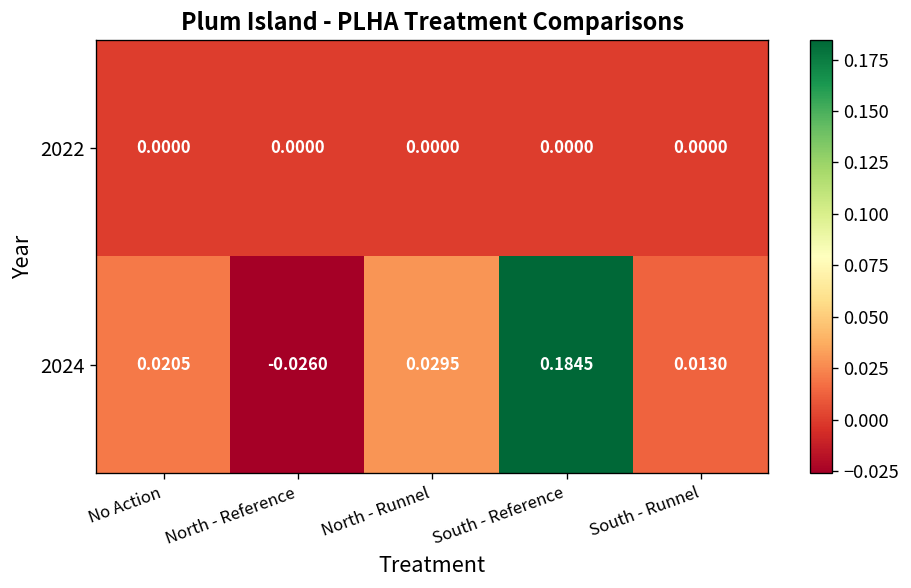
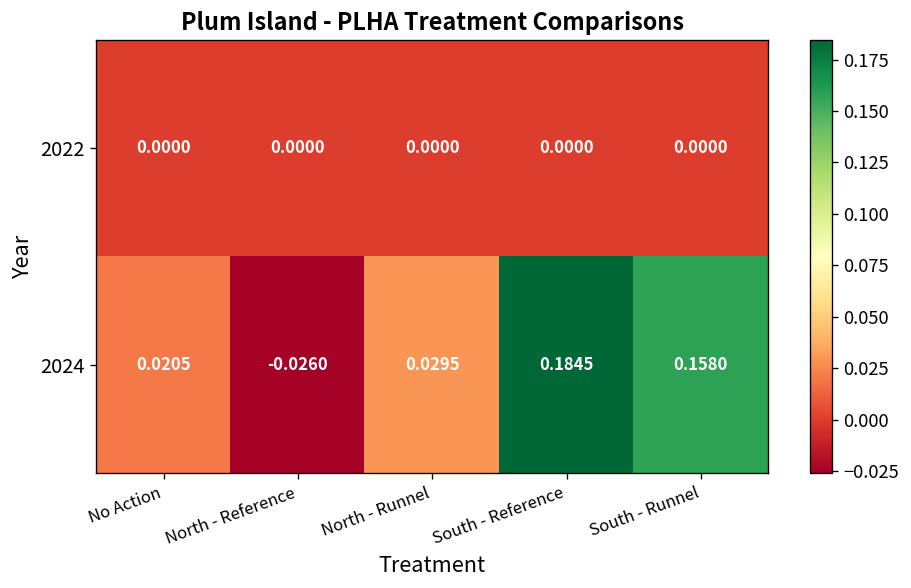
2024, South - Runnel: 0.0130 -> 0.1580
